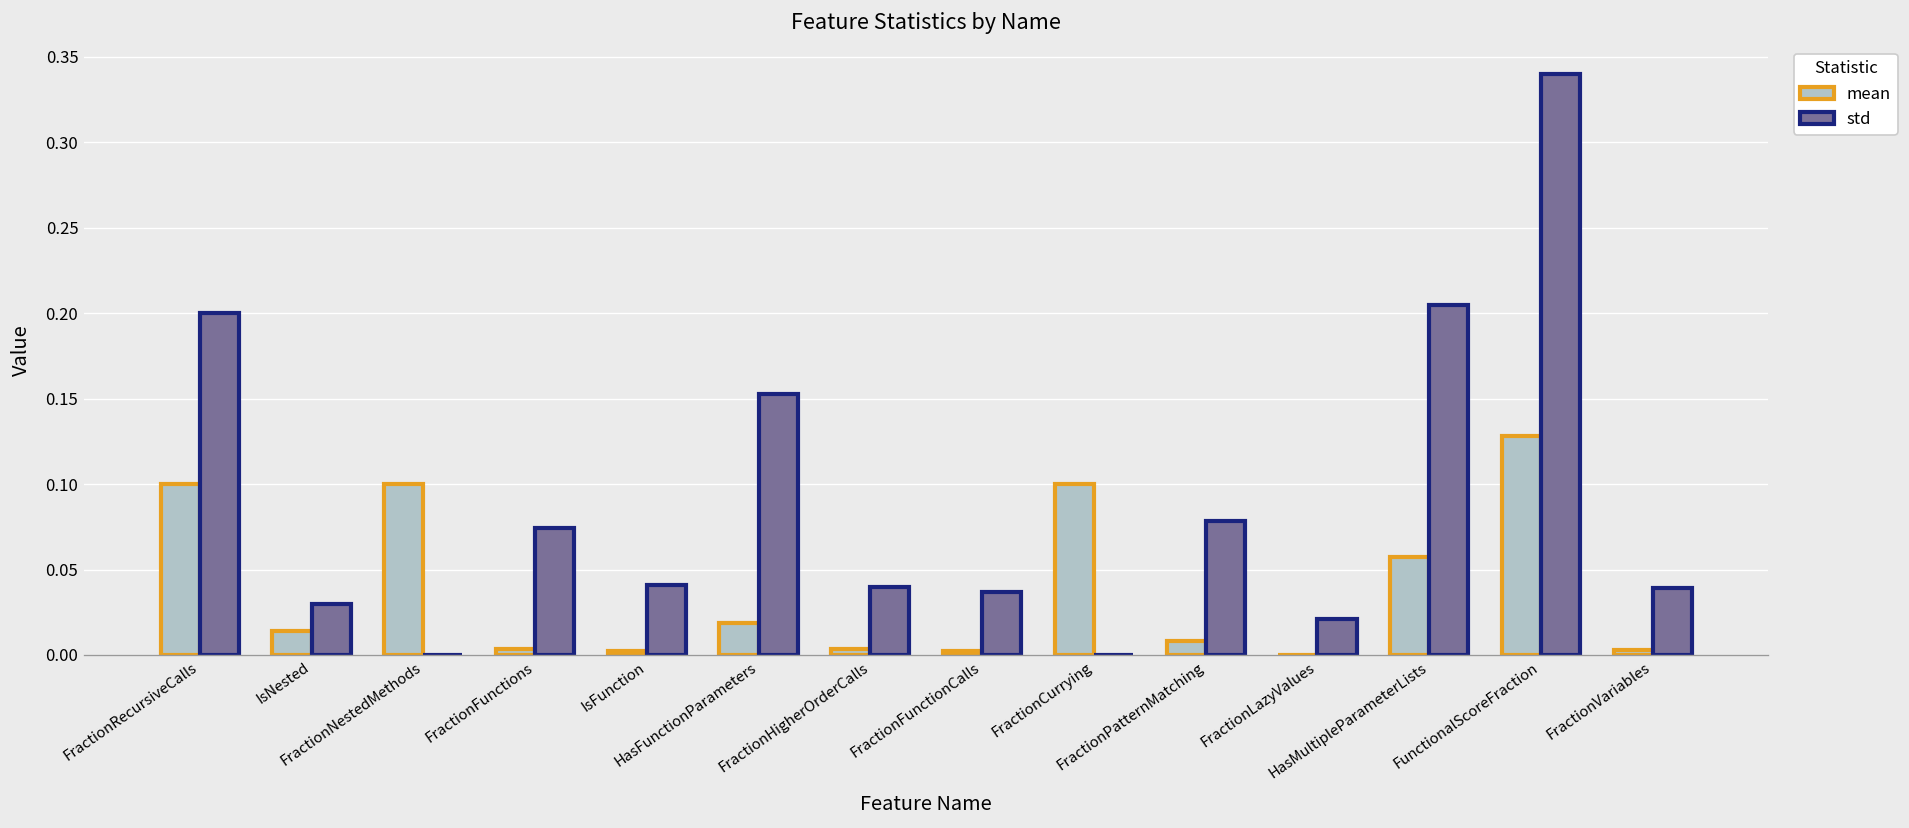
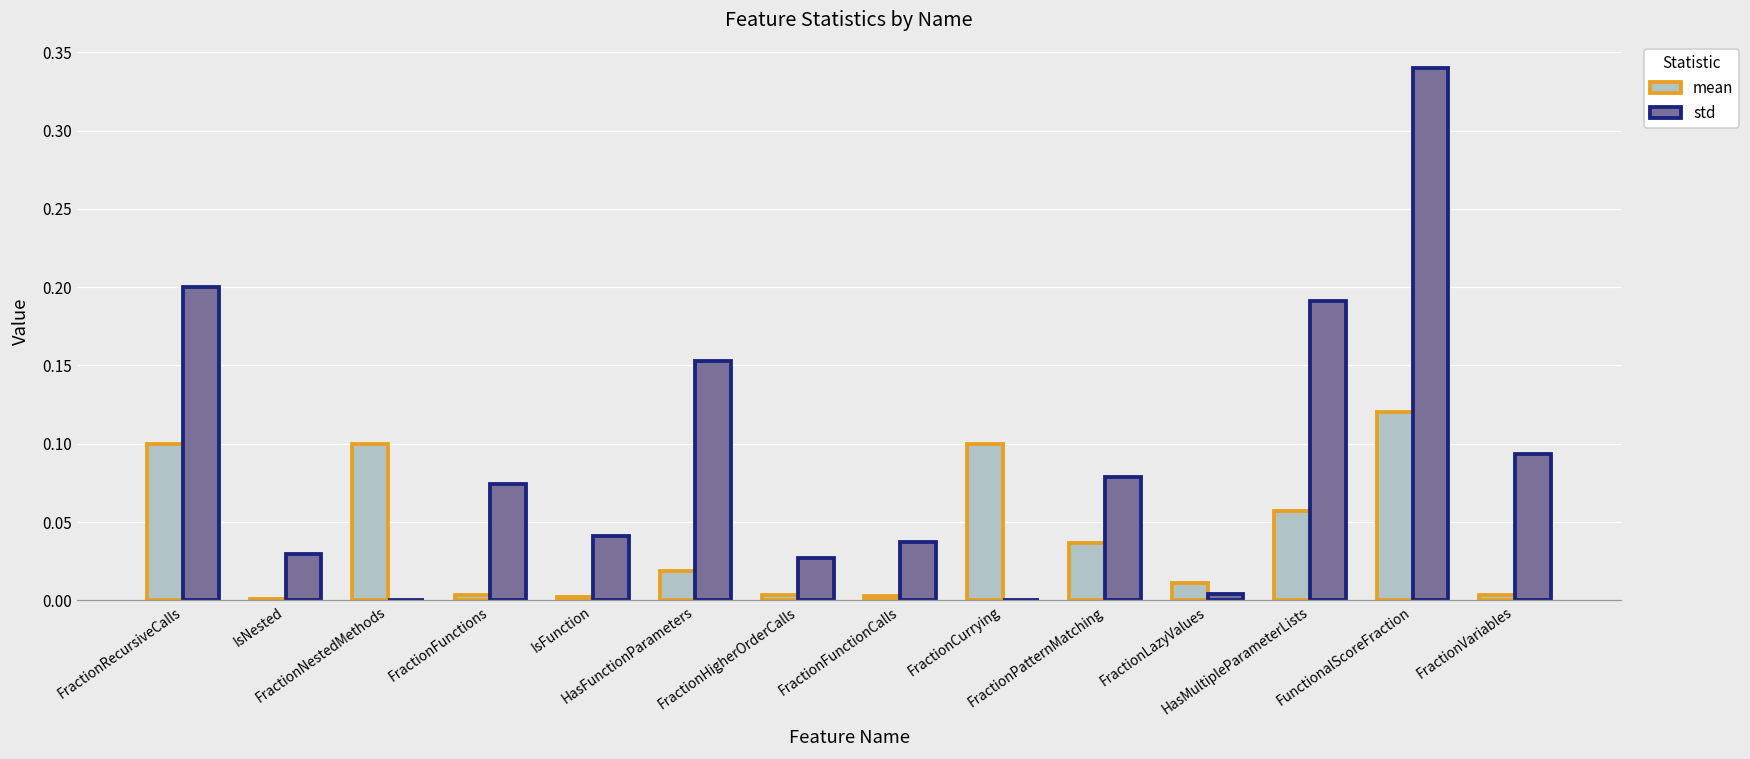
mean, IsNested: 0.014 -> 0.001
std, FractionHigherOrderCalls: 0.040 -> 0.027
mean, FractionPatternMatching: 0.008 -> 0.037
mean, FractionLazyValues: 0.000 -> 0.011
std, FractionLazyValues: 0.021 -> 0.004
std, HasMultipleParameterLists: 0.205 -> 0.191
mean, FunctionalScoreFraction: 0.128 -> 0.120
std, FractionVariables: 0.039 -> 0.093
